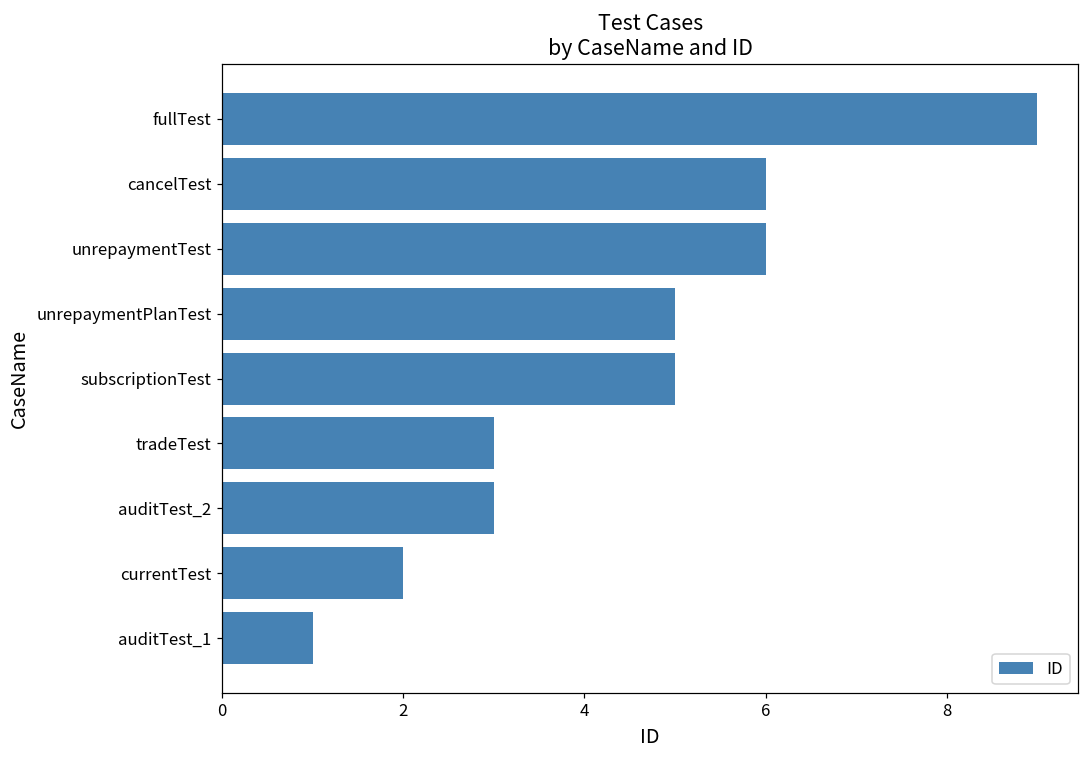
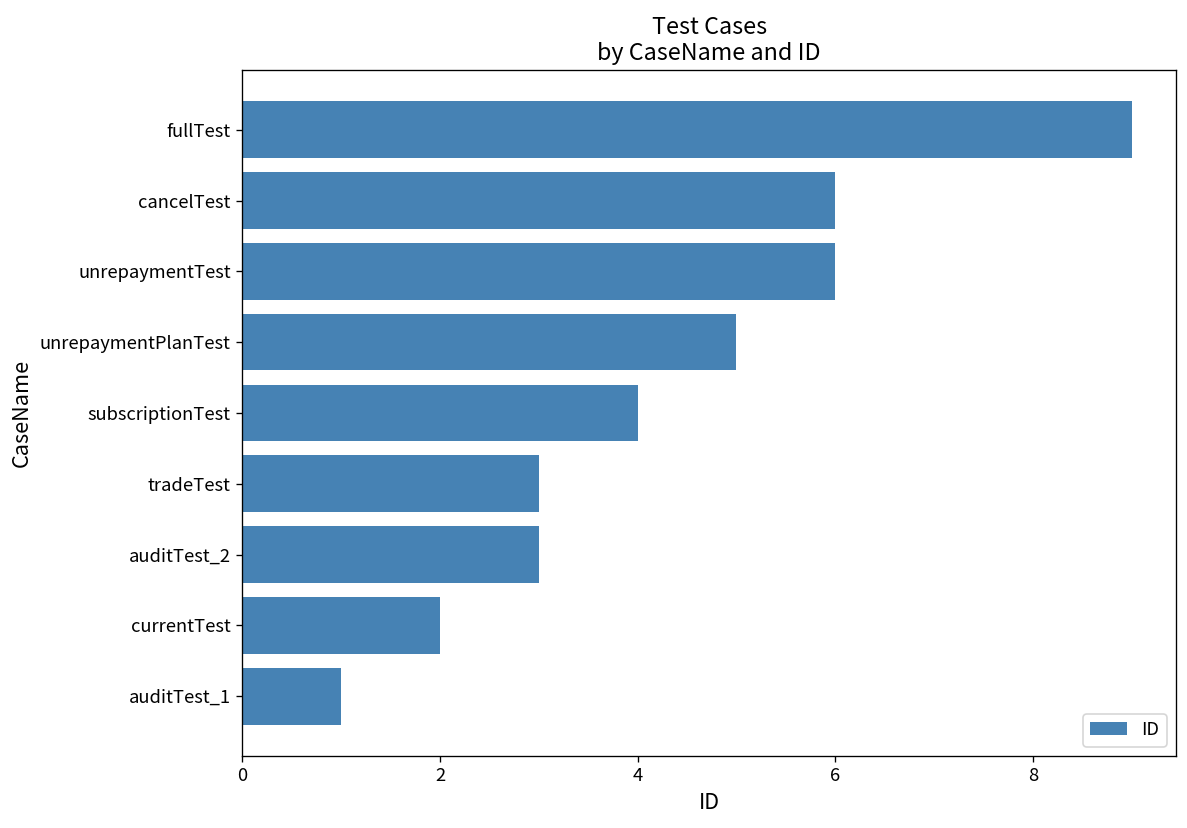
subscriptionTest: 5 -> 4
